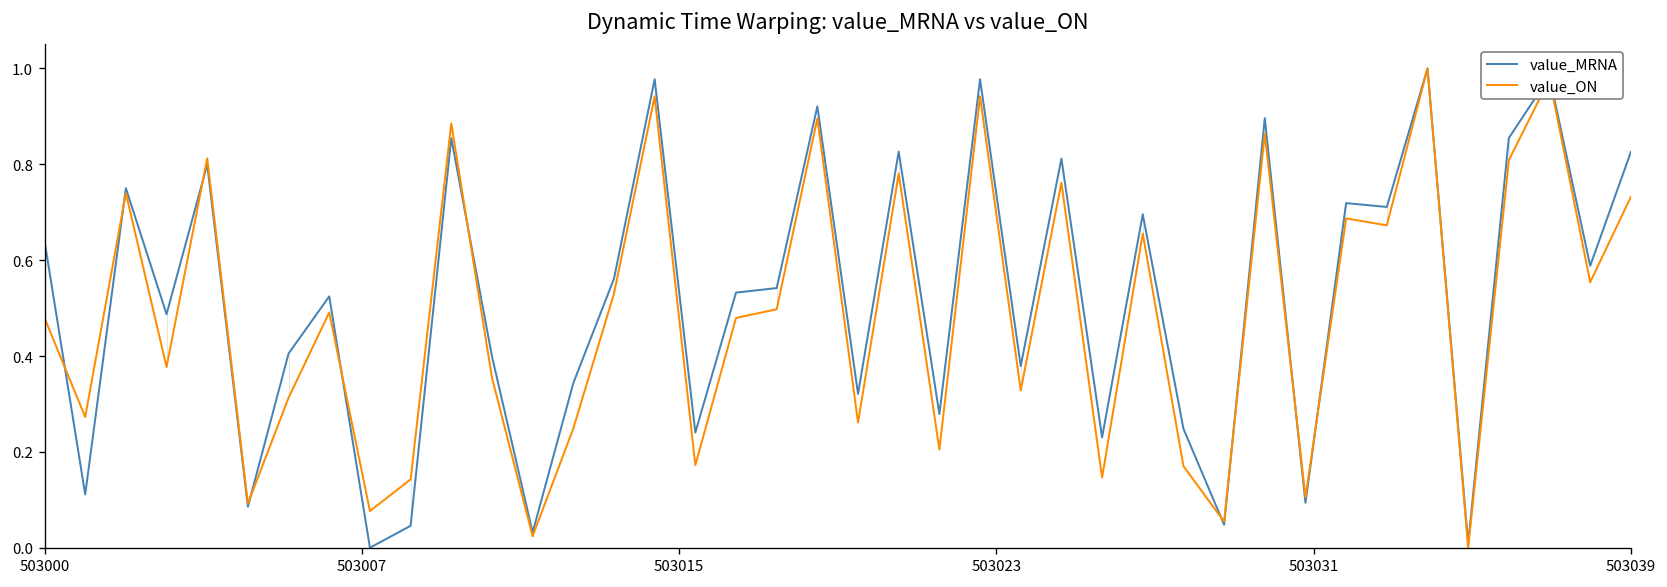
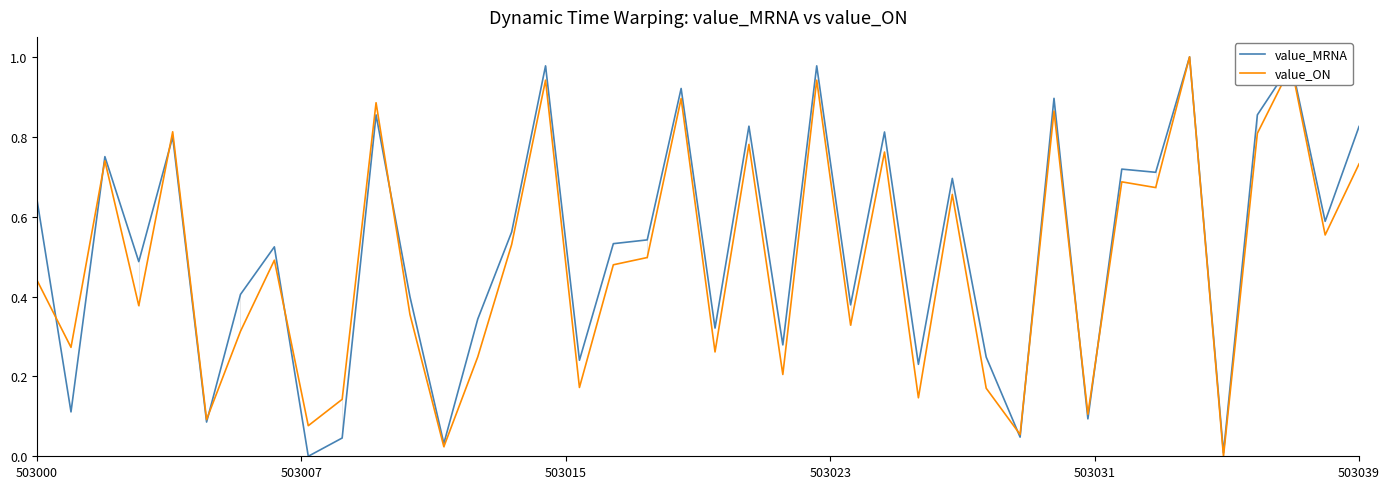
value_ON, 503000: 0.48 -> 0.44
